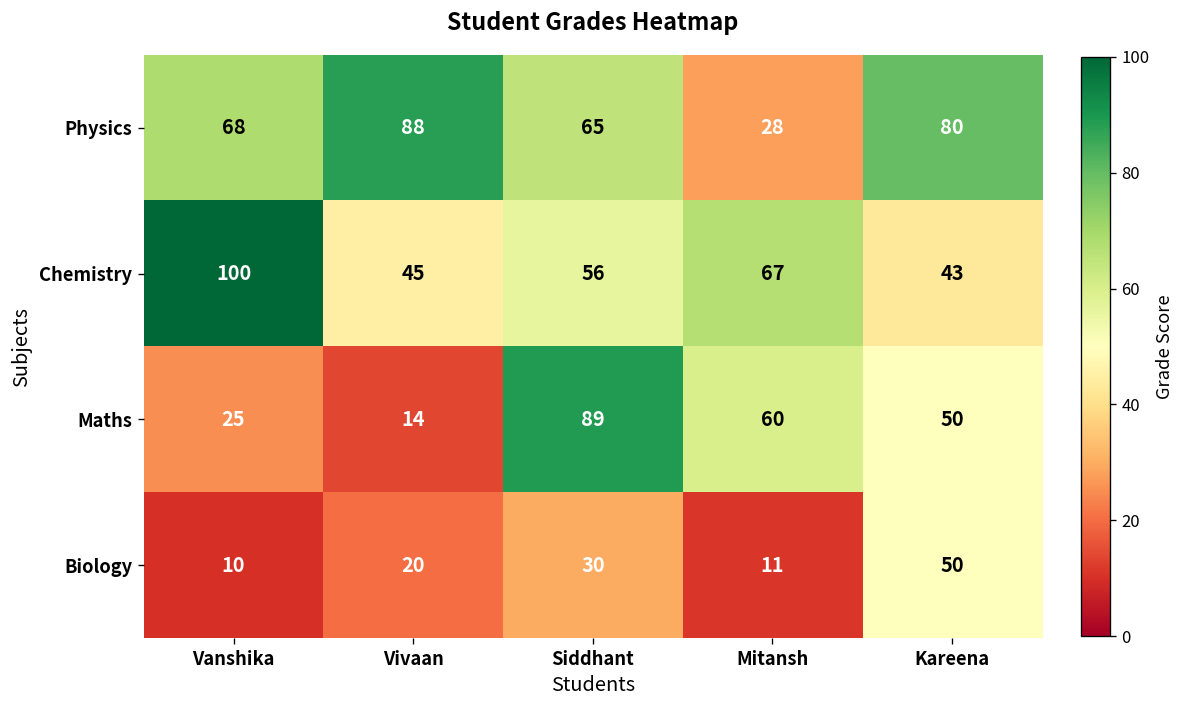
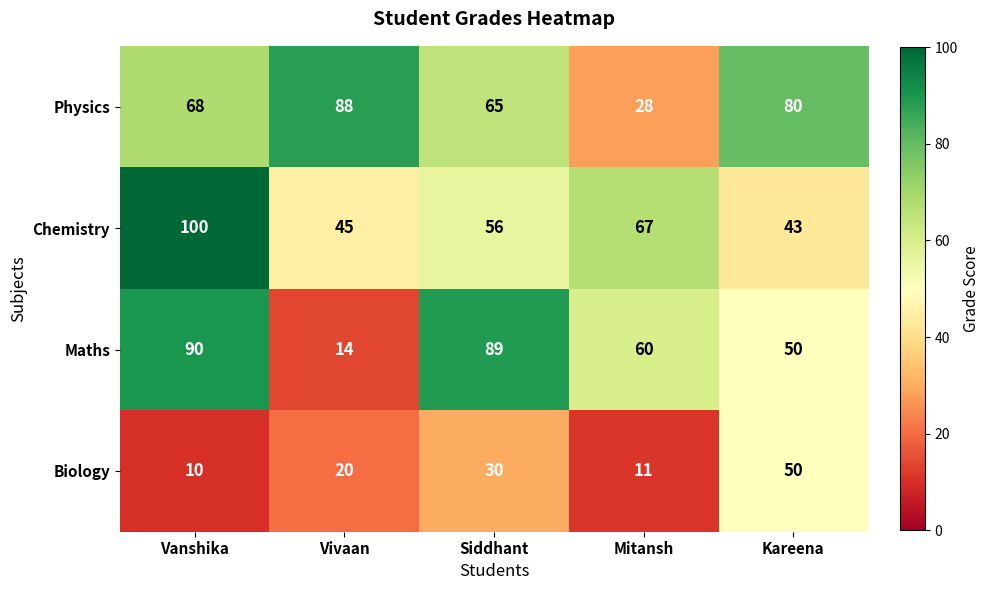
Maths, Vanshika: 25 -> 90
